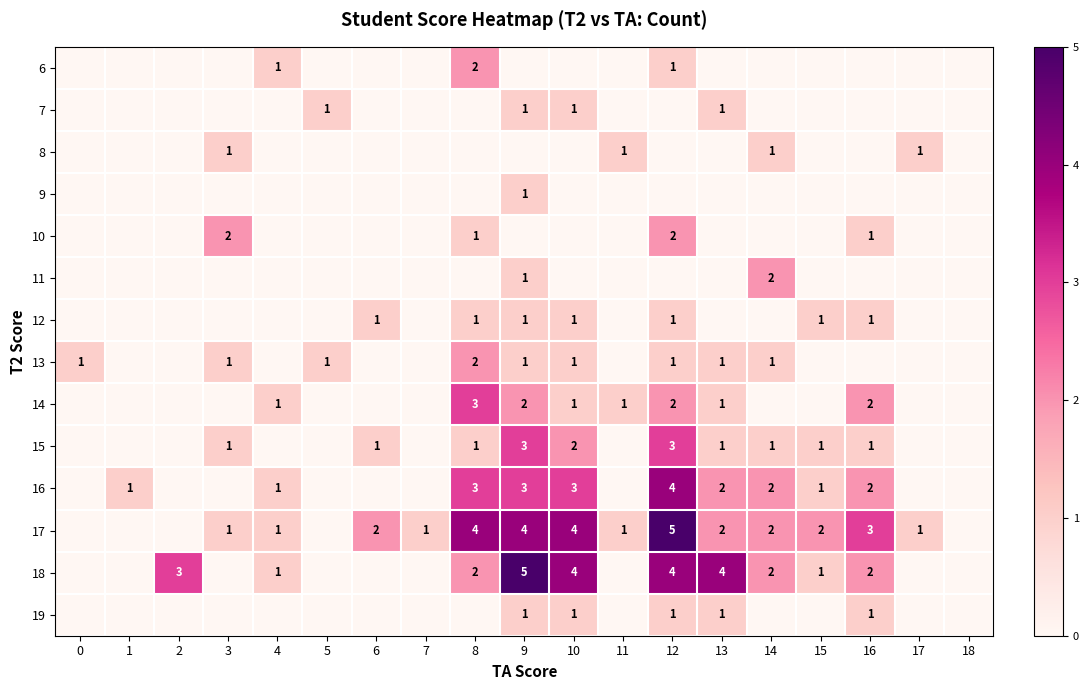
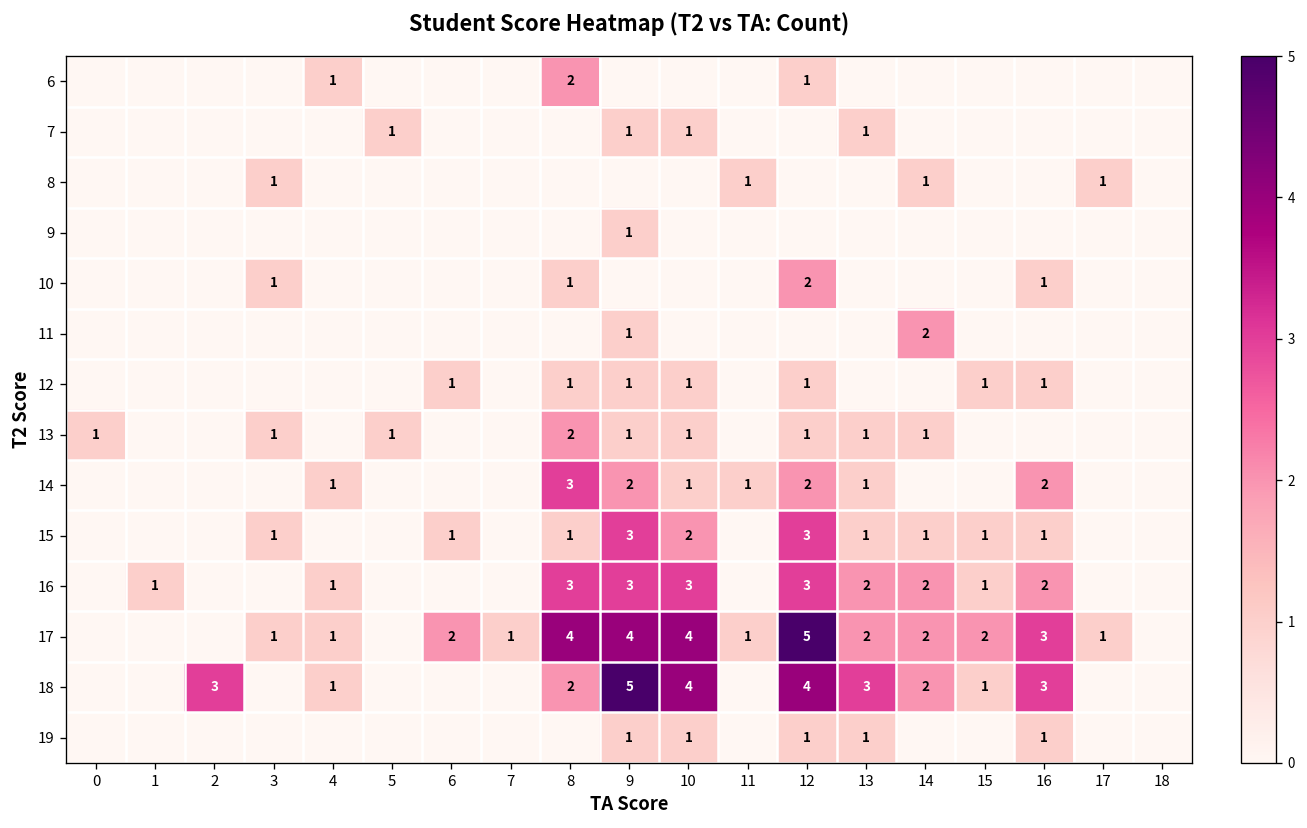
10, 3: 2 -> 1
16, 12: 4 -> 3
18, 13: 4 -> 3
18, 16: 2 -> 3
